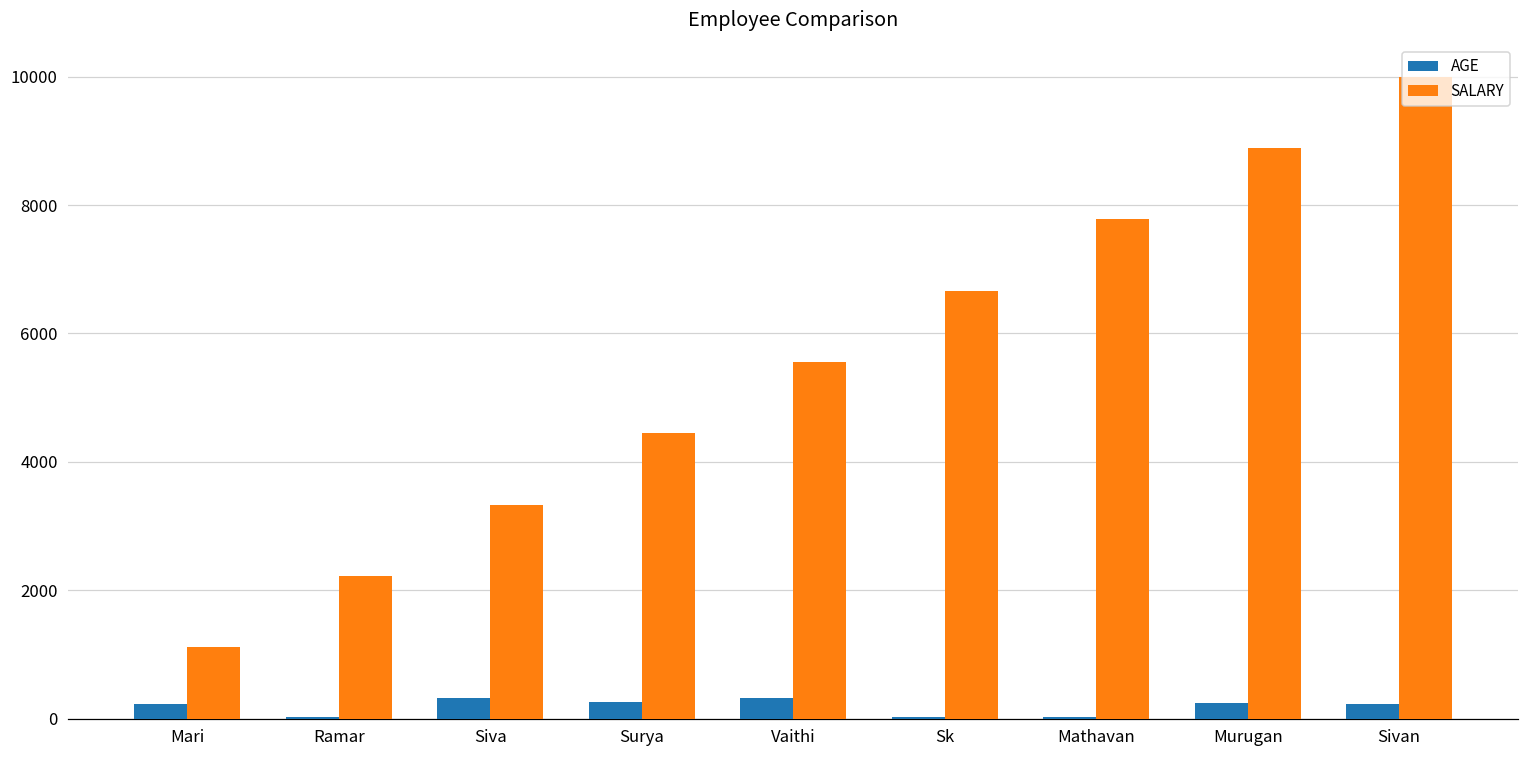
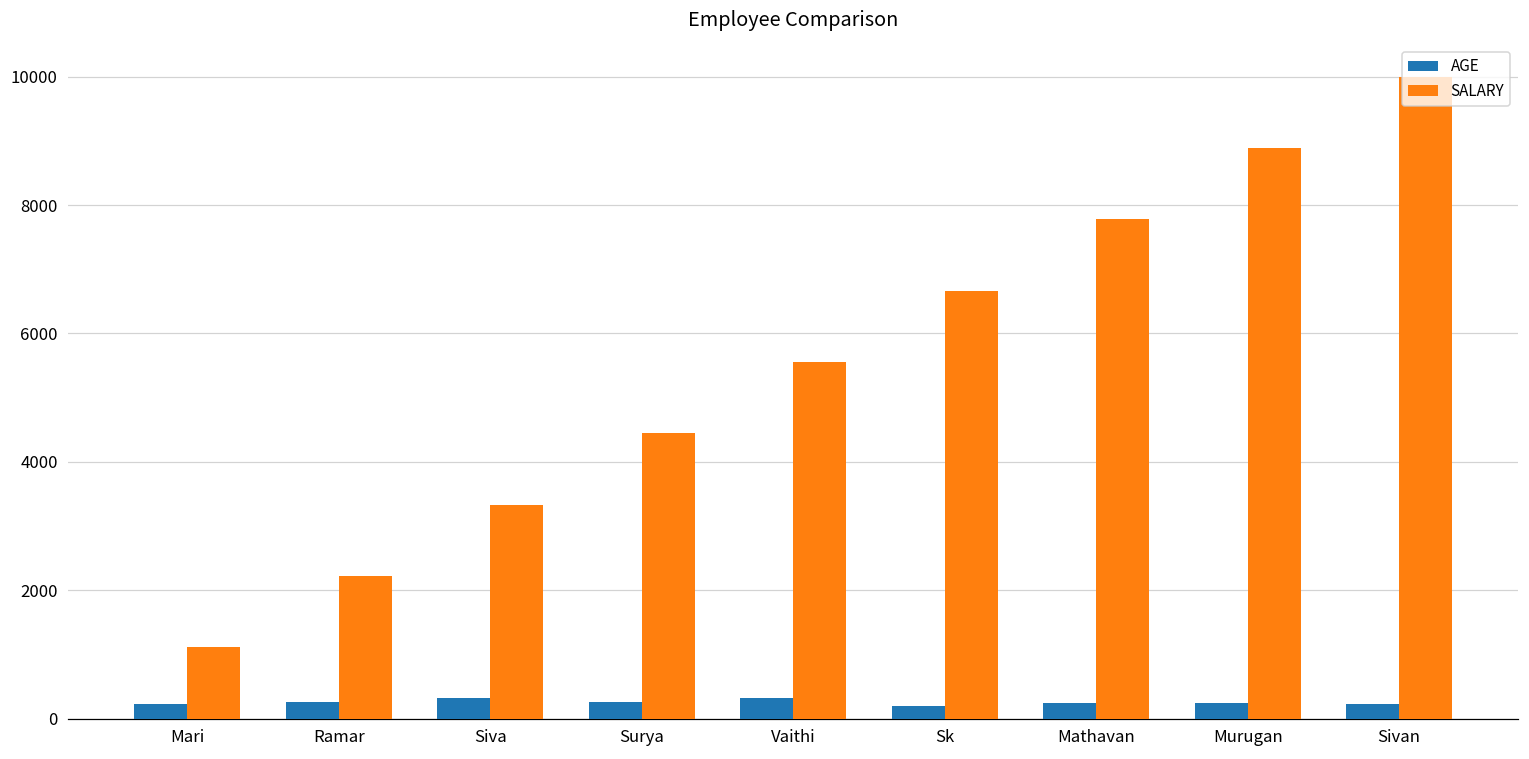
AGE, Ramar: 0 -> 300
AGE, Sk: 0 -> 200
AGE, Mathavan: 0 -> 200
